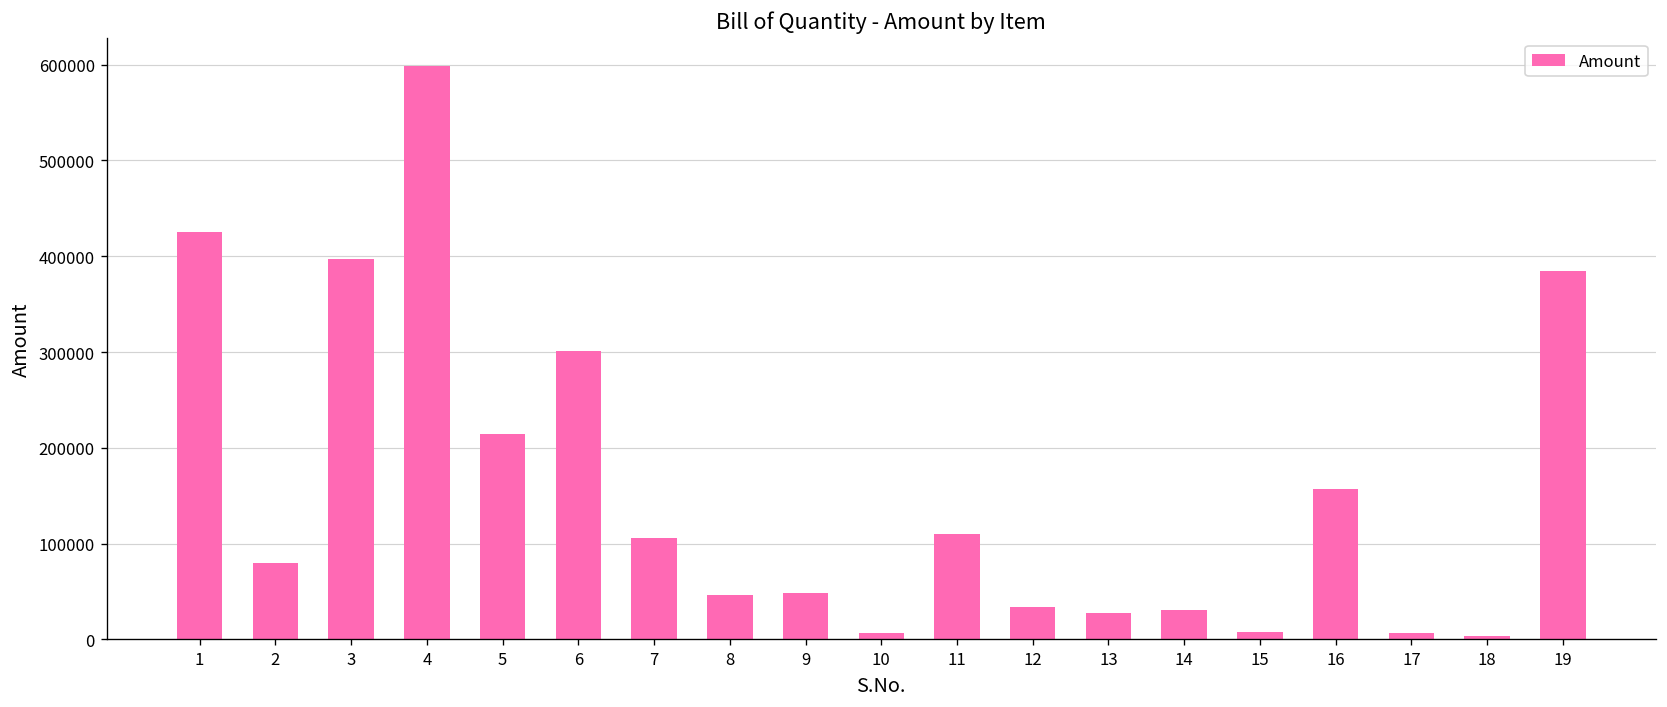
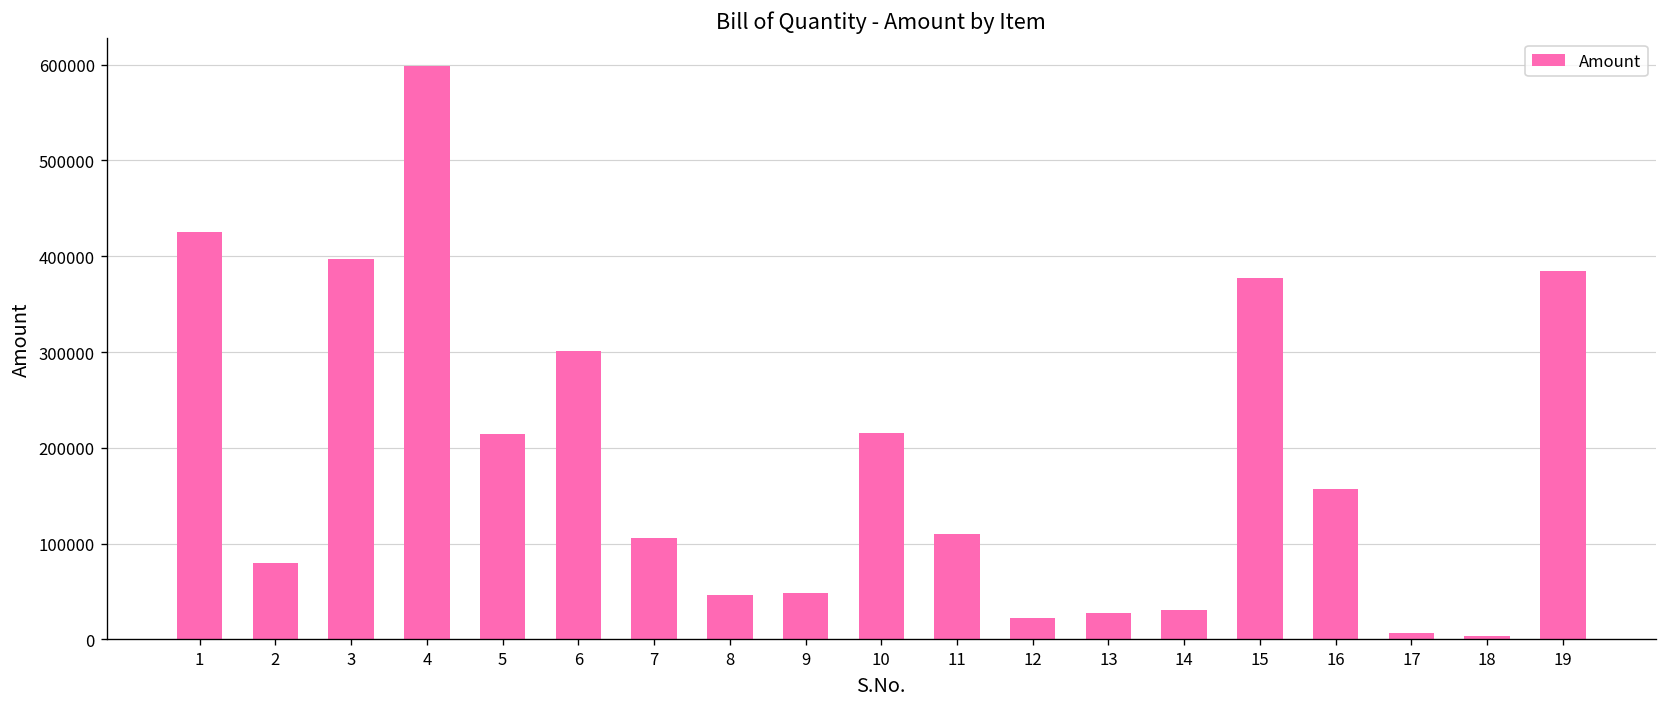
10: 10000 -> 220000
12: 30000 -> 20000
15: 10000 -> 380000
